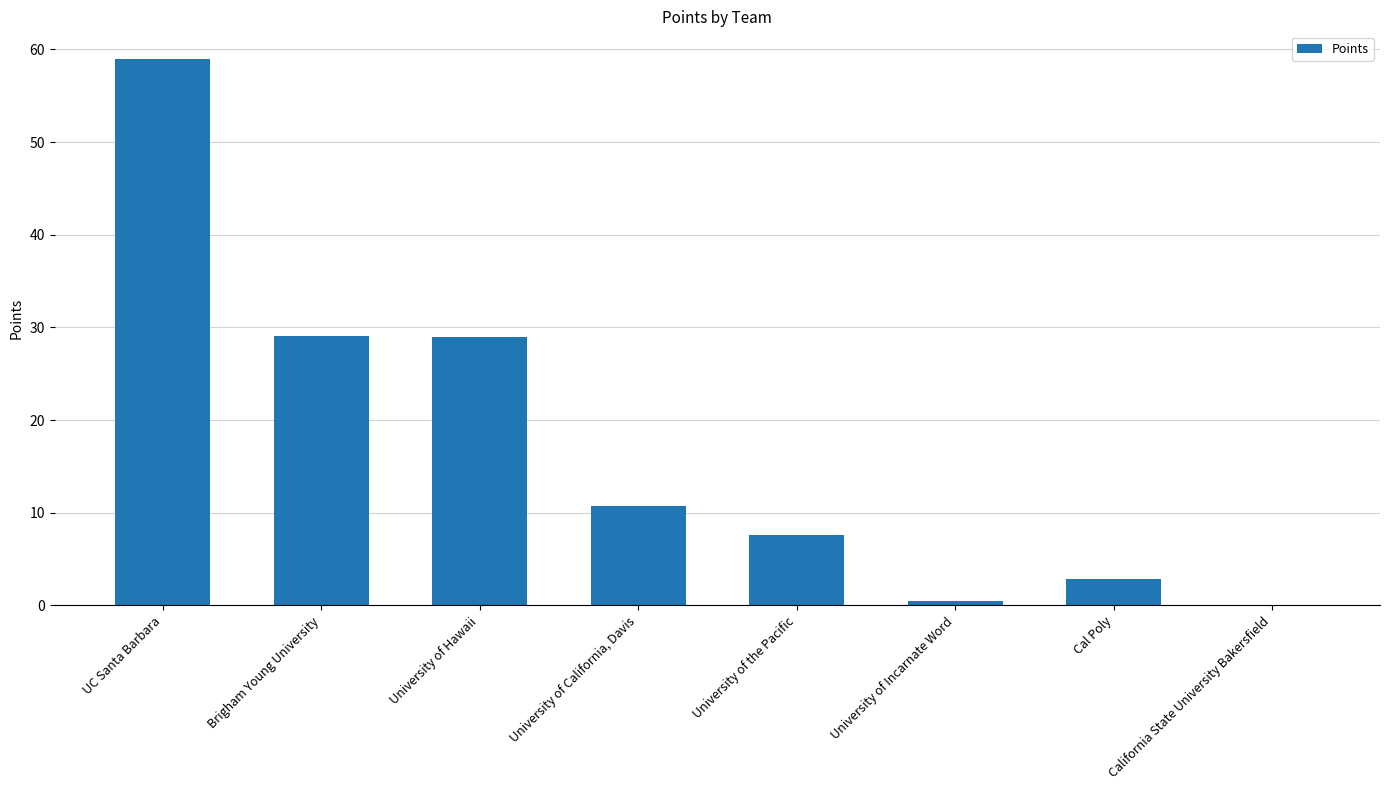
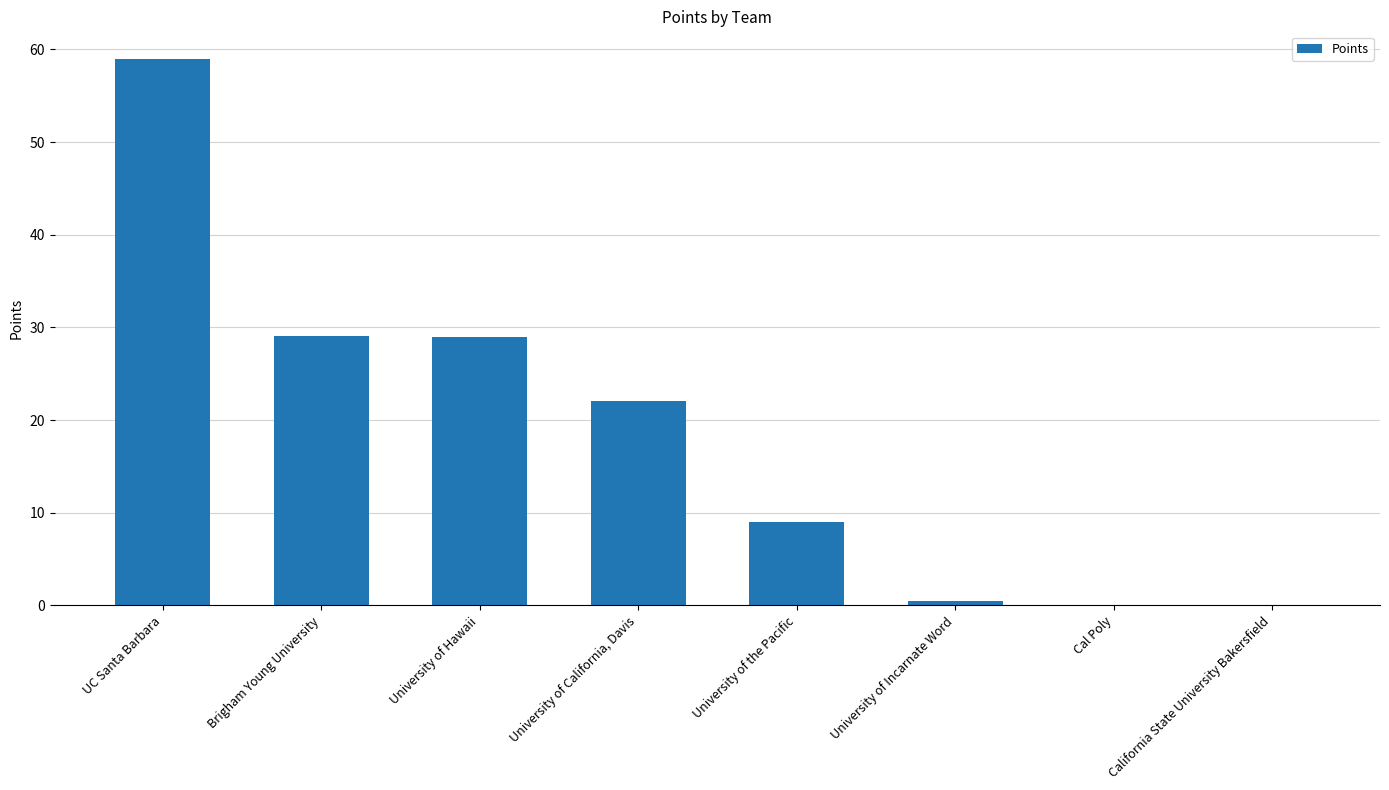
University of California, Davis: 11 -> 22
University of the Pacific: 8 -> 9
Cal Poly: 3 -> 0
